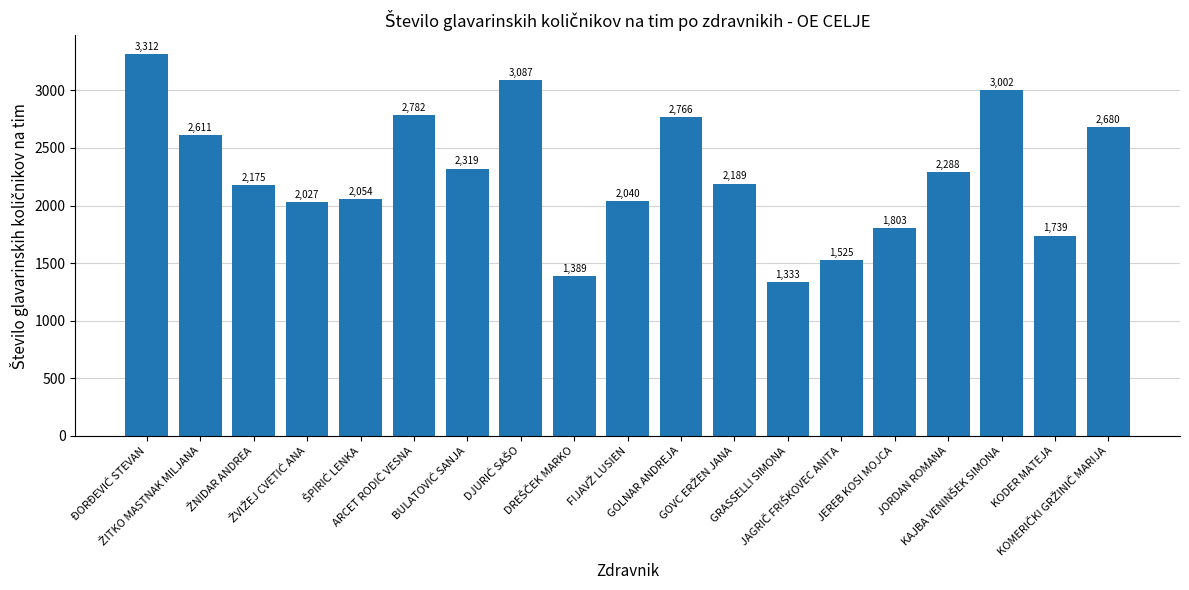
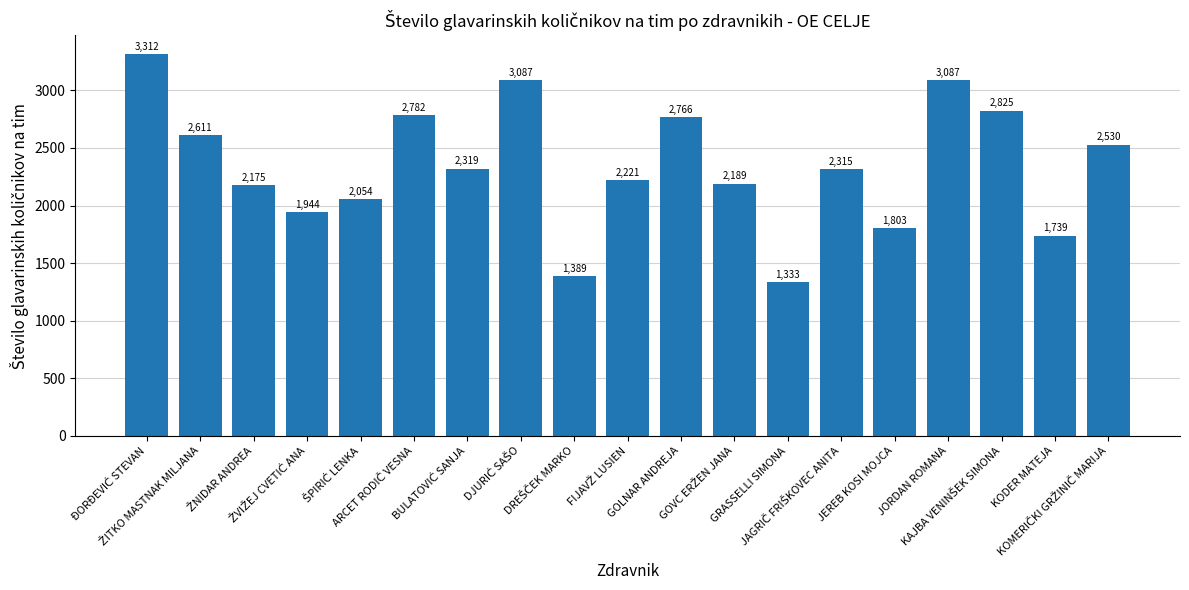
ŽVIŽEJ CVETIĆ ANA: 2,027 -> 1,944
FIJAVŽ LUSIEN: 2,040 -> 2,221
JAGRIČ FRIŠKOVEC ANITA: 1,525 -> 2,315
JORDAN ROMANA: 2,288 -> 3,087
KAJBA VENINŠEK SIMONA: 3,002 -> 2,825
KOMERIČKI GRŽINIČ MARIJA: 2,680 -> 2,530
